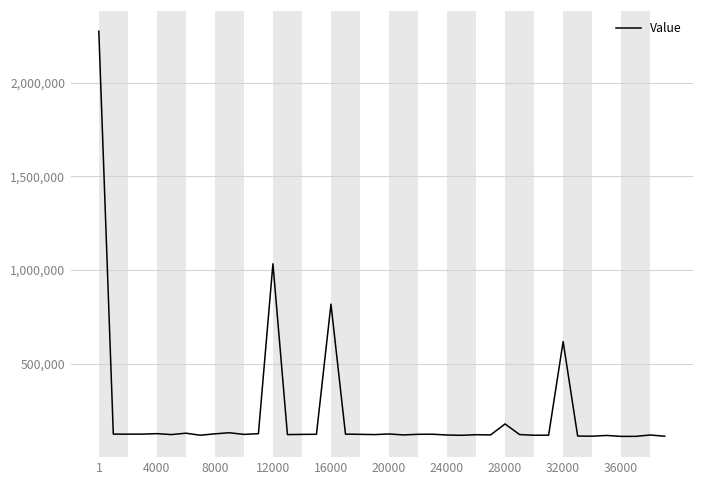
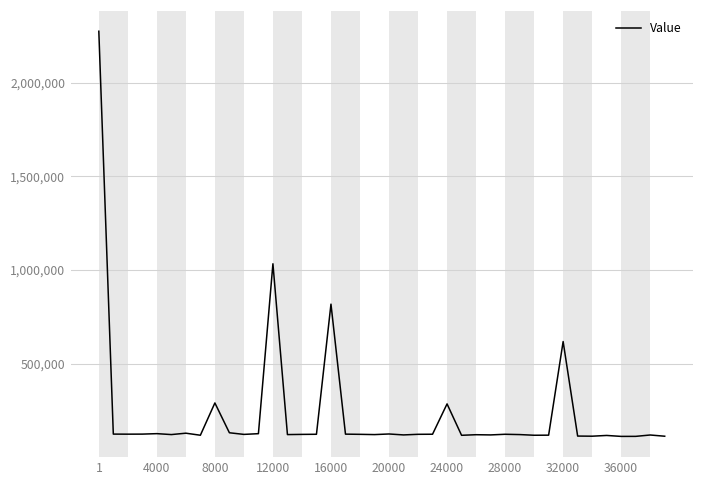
8000: 130,000 -> 290,000
24000: 120,000 -> 290,000
28000: 180,000 -> 120,000
